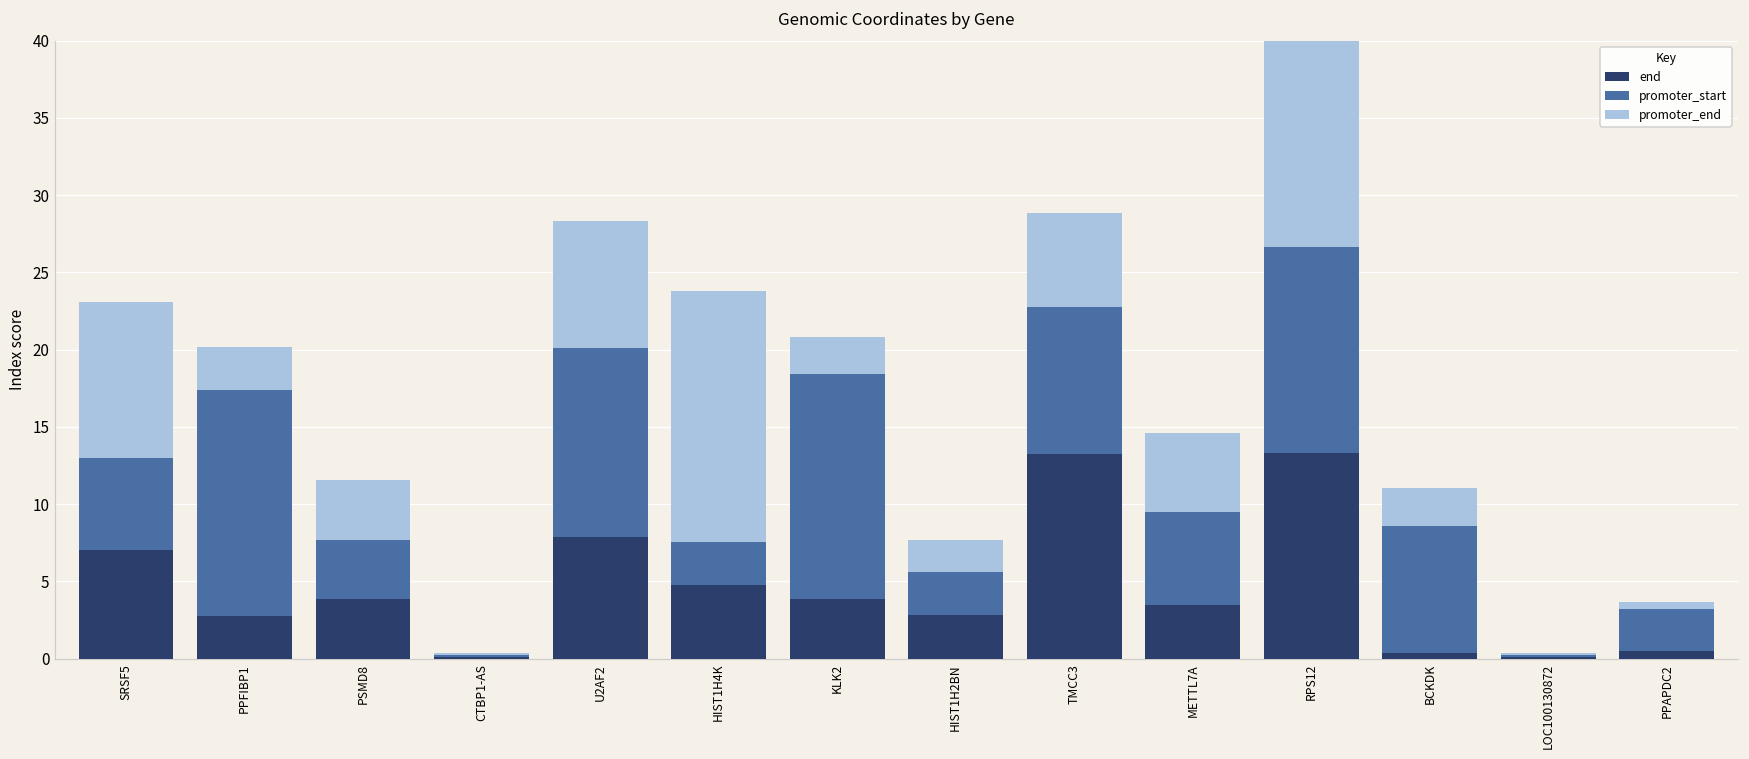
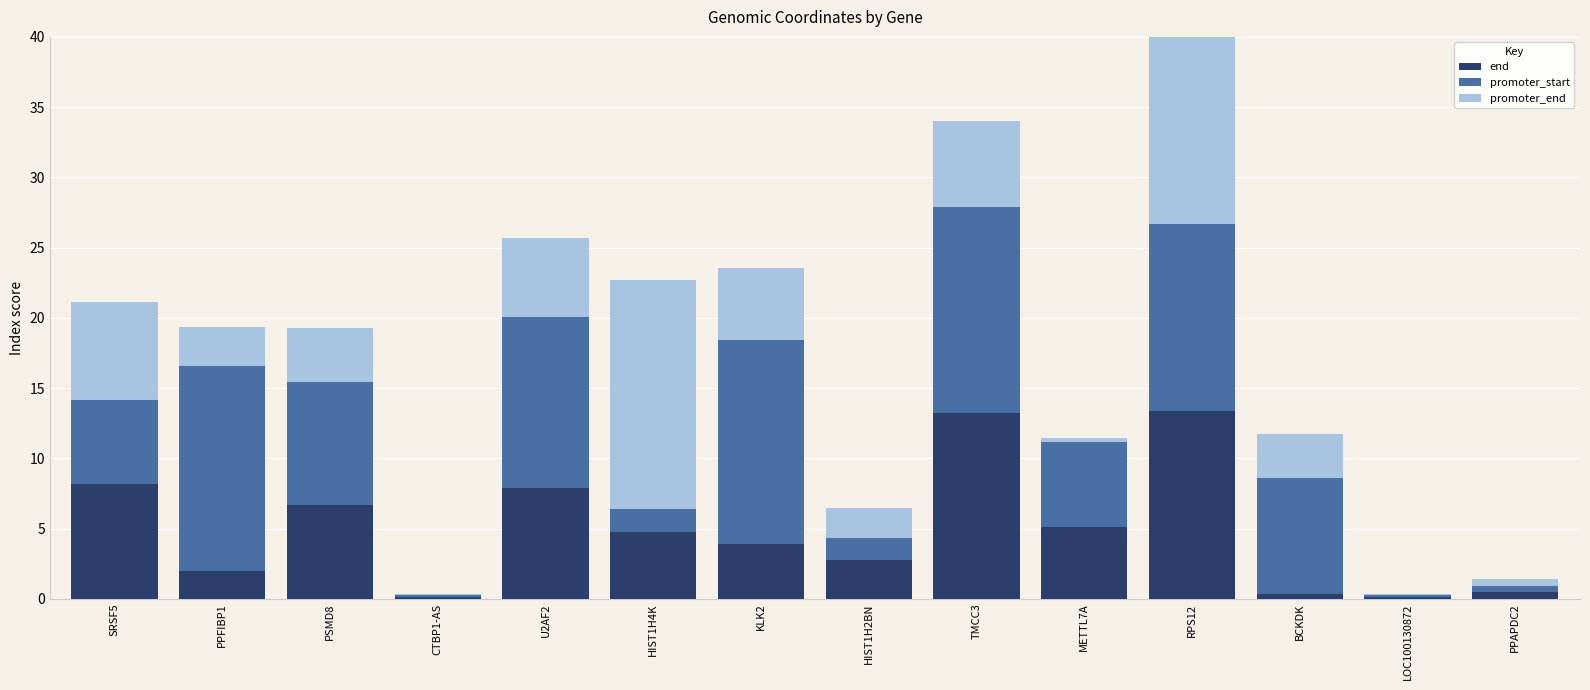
end, SRSF5: 7.0 -> 8.2
promoter_end, SRSF5: 10.1 -> 7.0
end, PPFIBP1: 2.8 -> 2.0
end, PSMD8: 3.9 -> 6.6
promoter_start, PSMD8: 3.9 -> 8.8
promoter_end, U2AF2: 8.3 -> 5.6
promoter_start, HIST1H4K: 2.8 -> 1.7
promoter_end, KLK2: 2.4 -> 5.1
promoter_start, HIST1H2BN: 2.8 -> 1.5
promoter_start, TMCC3: 9.5 -> 14.6
end, METTL7A: 3.4 -> 5.1
promoter_end, METTL7A: 5.1 -> 0.3
promoter_end, BCKDK: 2.5 -> 3.1
promoter_start, PPAPDC2: 2.7 -> 0.5
